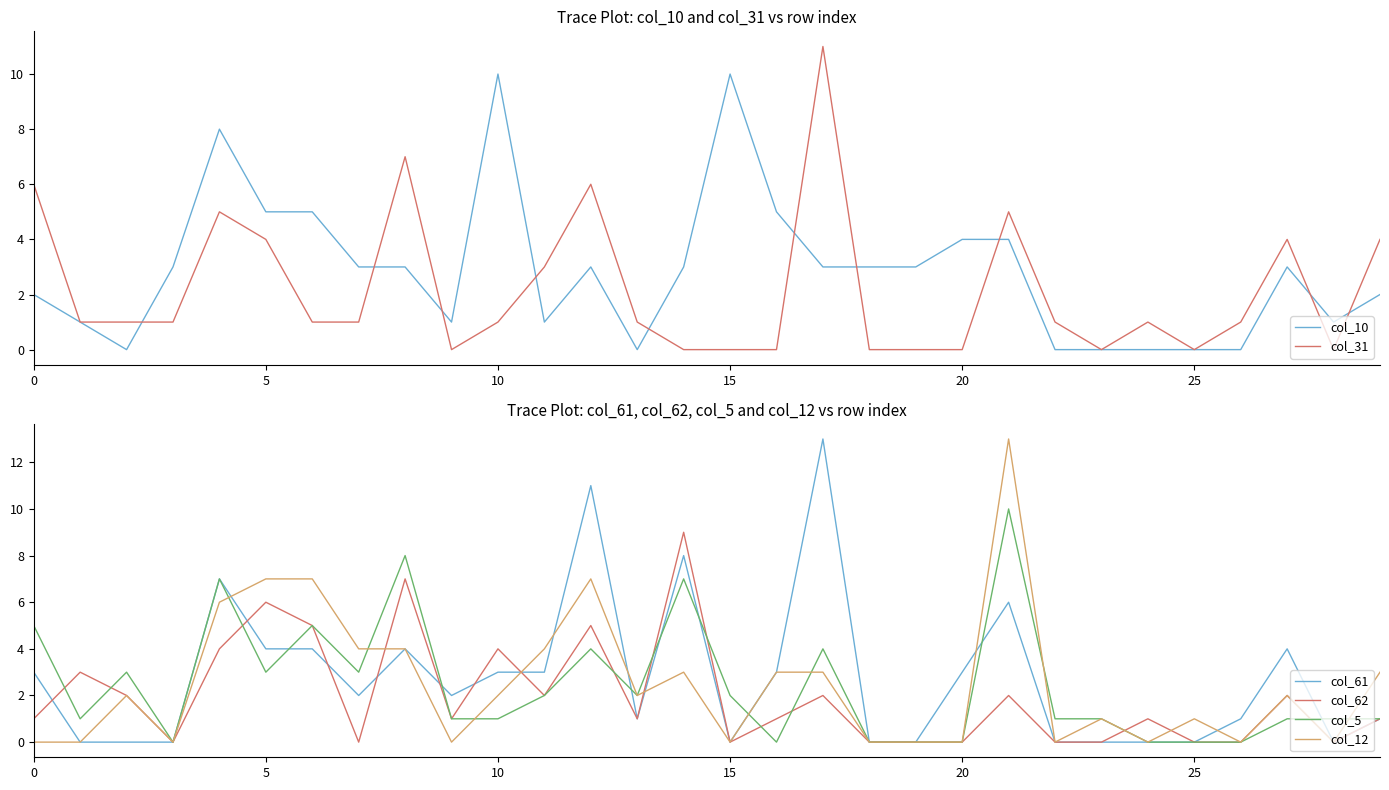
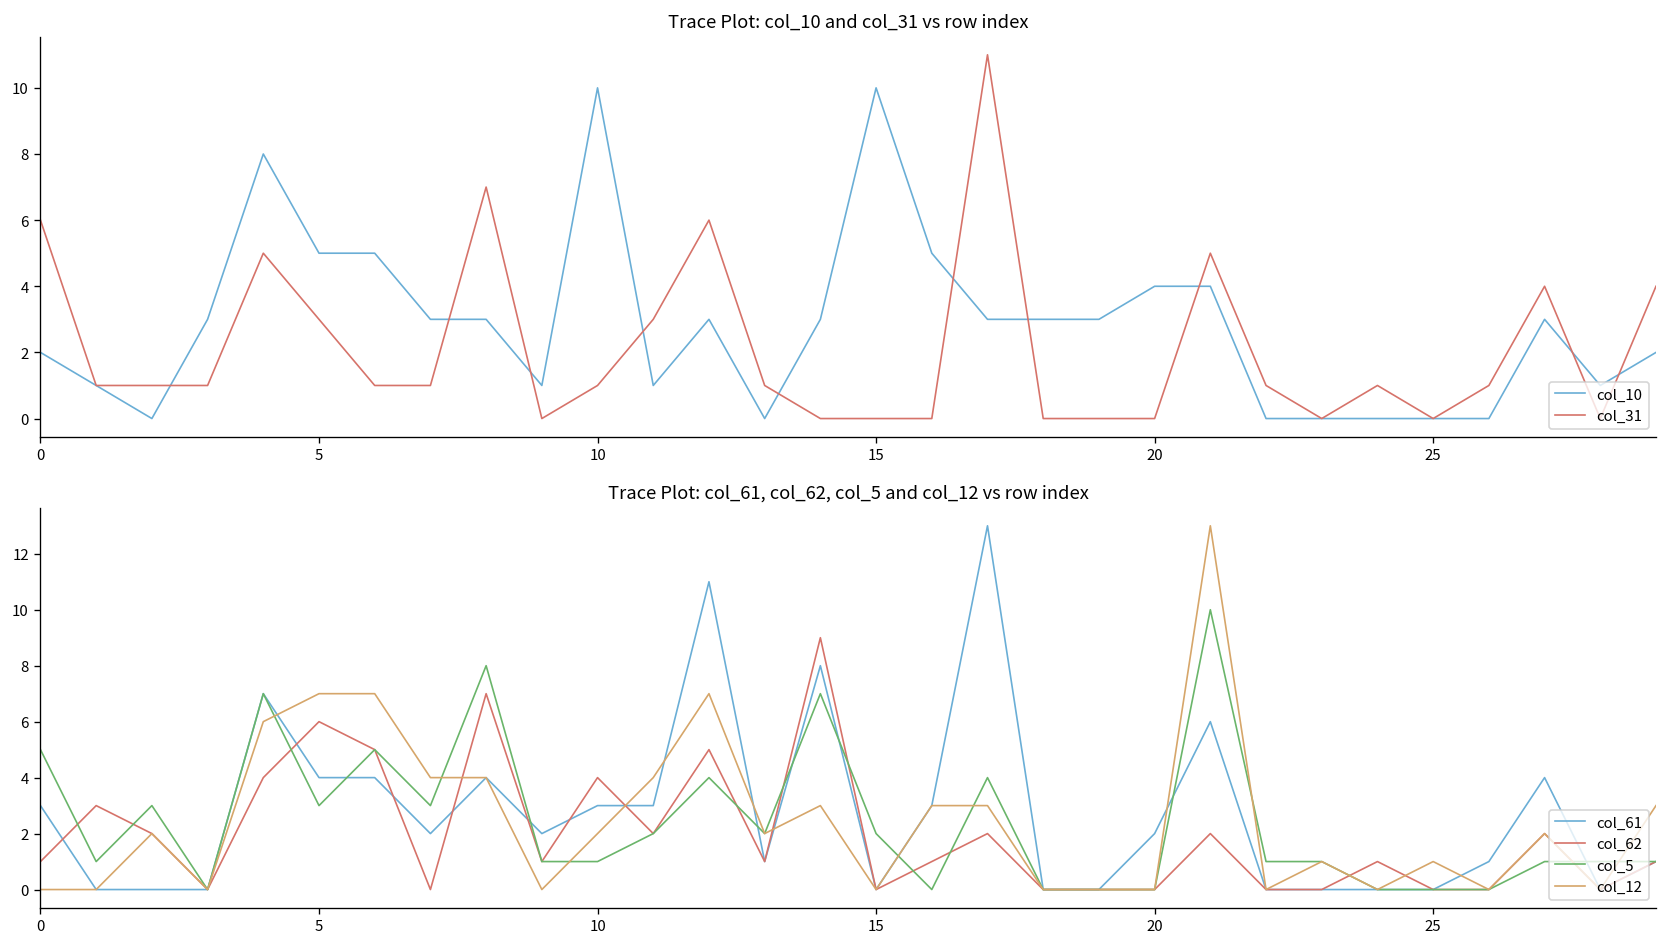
Trace Plot: col_10 and col_31 vs row index, col_31, 5: 4 -> 3
Trace Plot: col_61, col_62, col_5 and col_12 vs row index, col_61, 20: 3 -> 2
